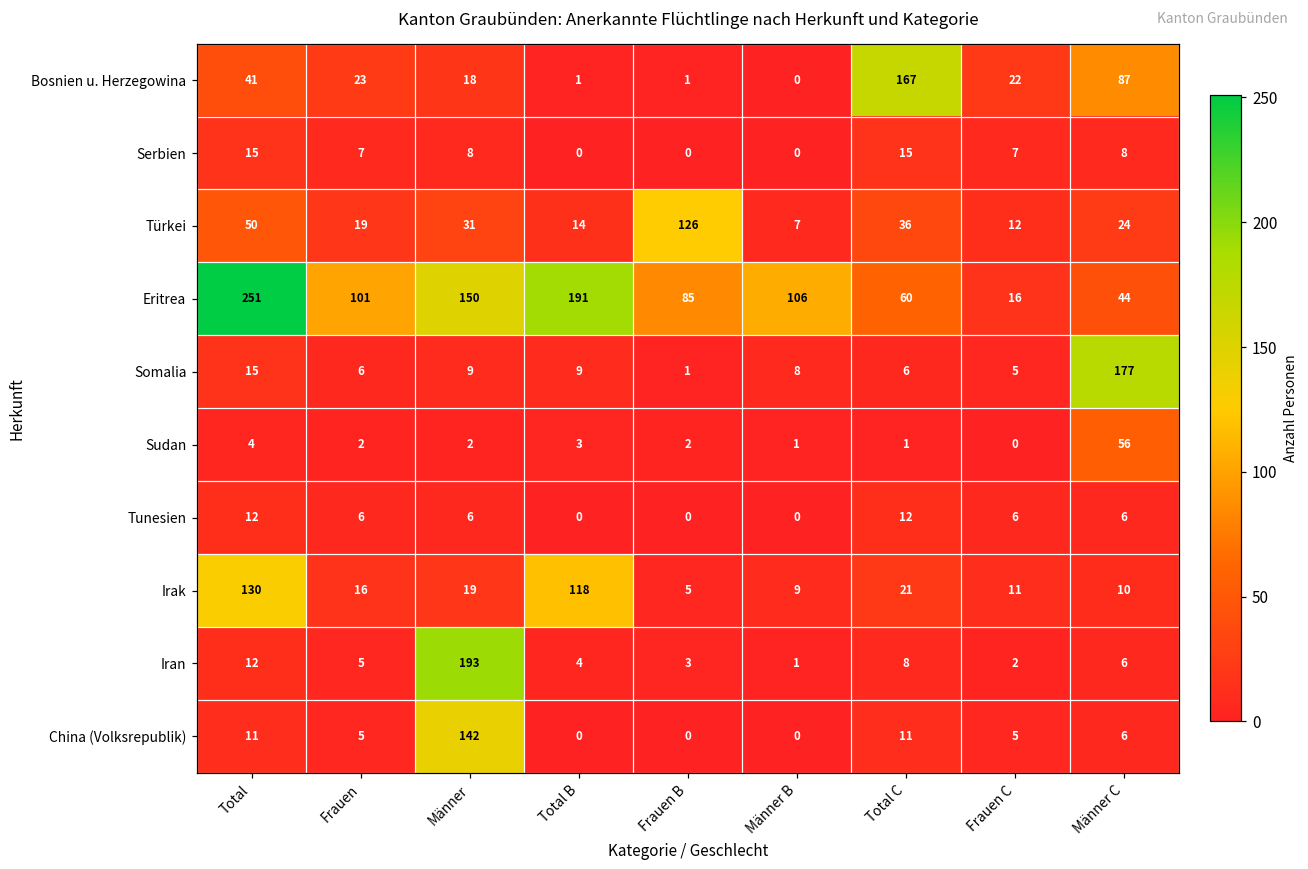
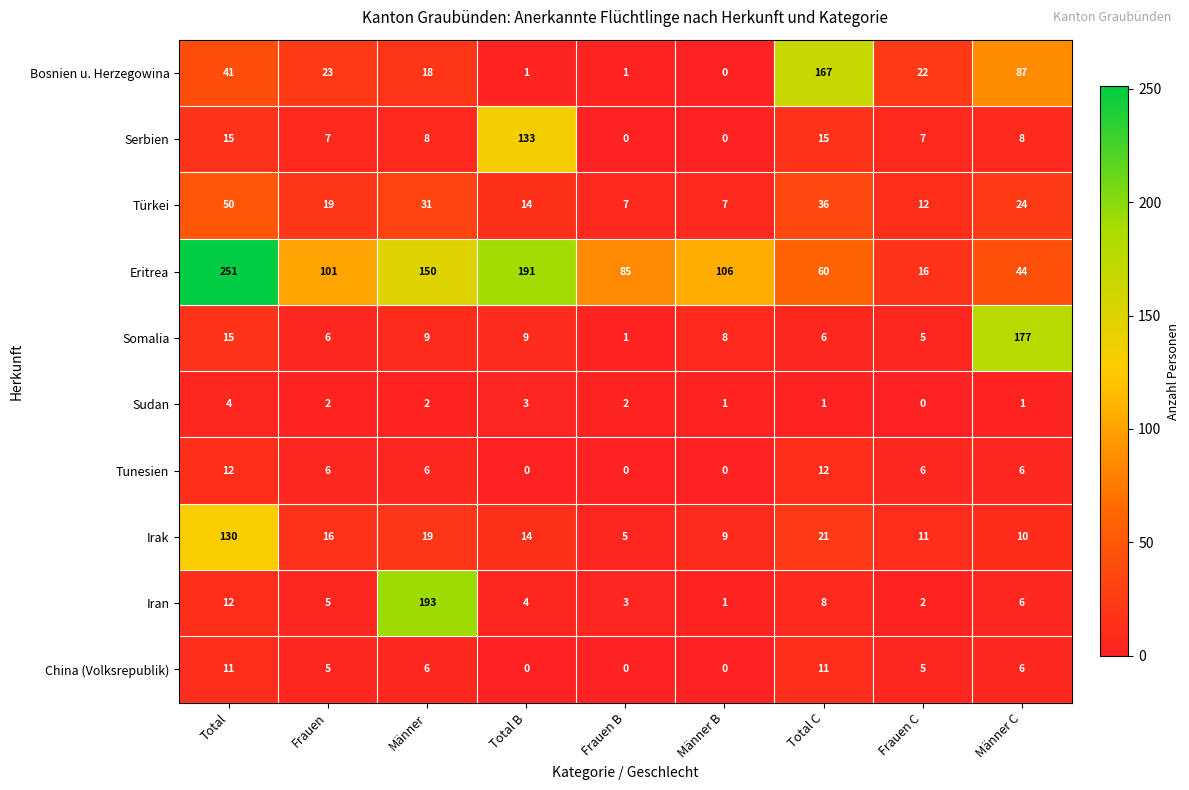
Serbien, Total B: 0 -> 133
Türkei, Frauen B: 126 -> 7
Sudan, Männer C: 56 -> 1
Irak, Total B: 118 -> 14
China (Volksrepublik), Männer: 142 -> 6
